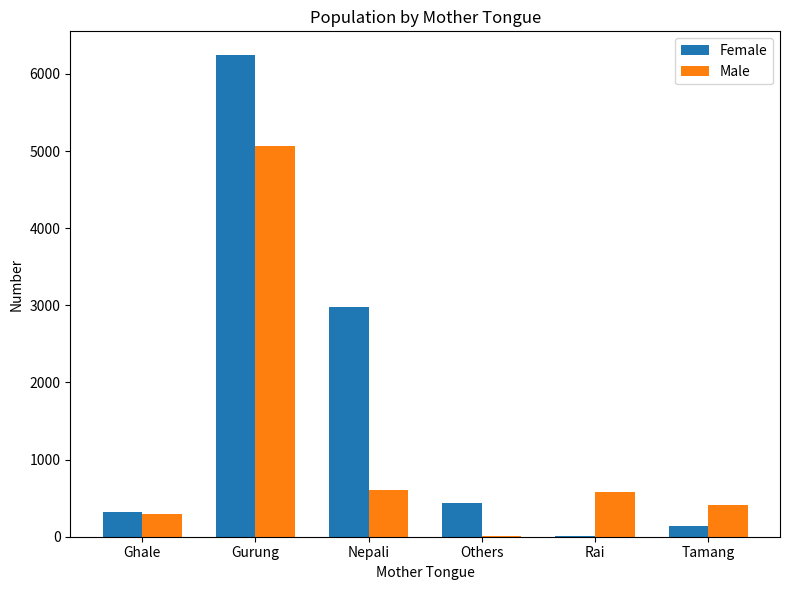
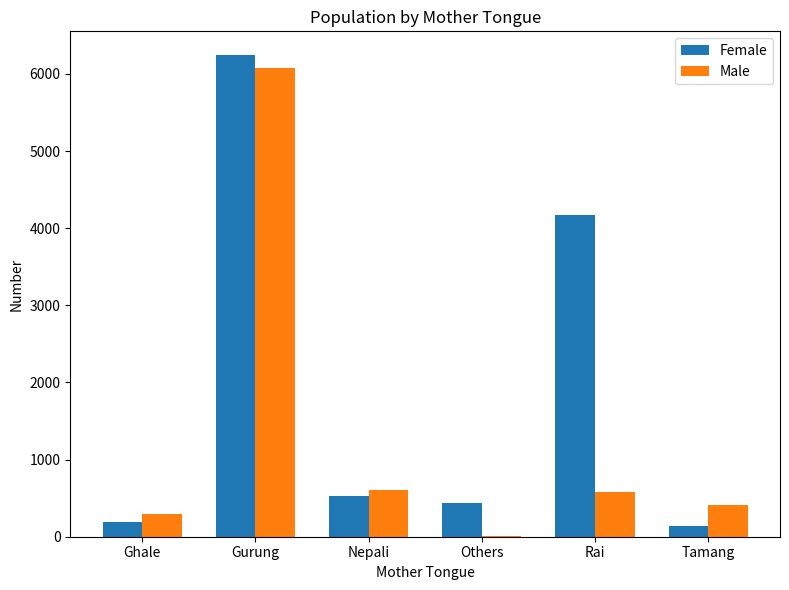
Female, Ghale: 300 -> 200
Male, Gurung: 5100 -> 6100
Female, Nepali: 3000 -> 500
Female, Rai: 0 -> 4200
